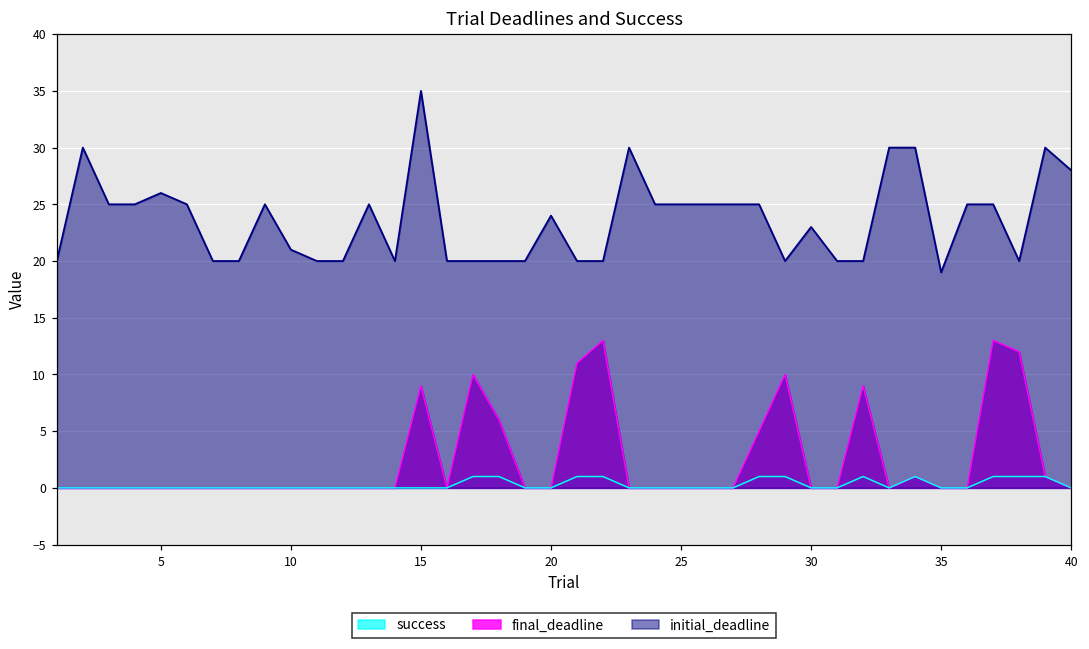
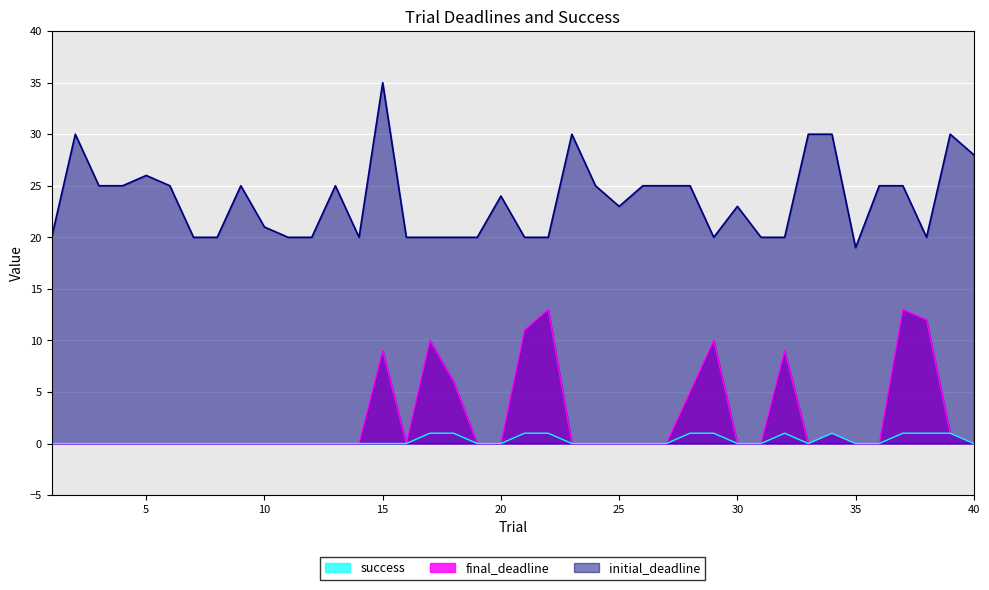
initial_deadline, 25: 25 -> 23
